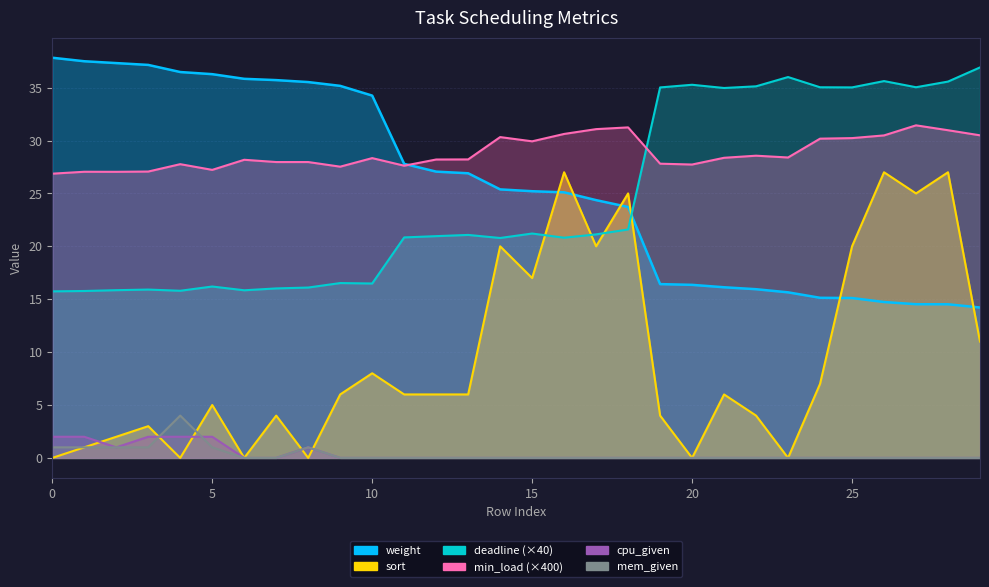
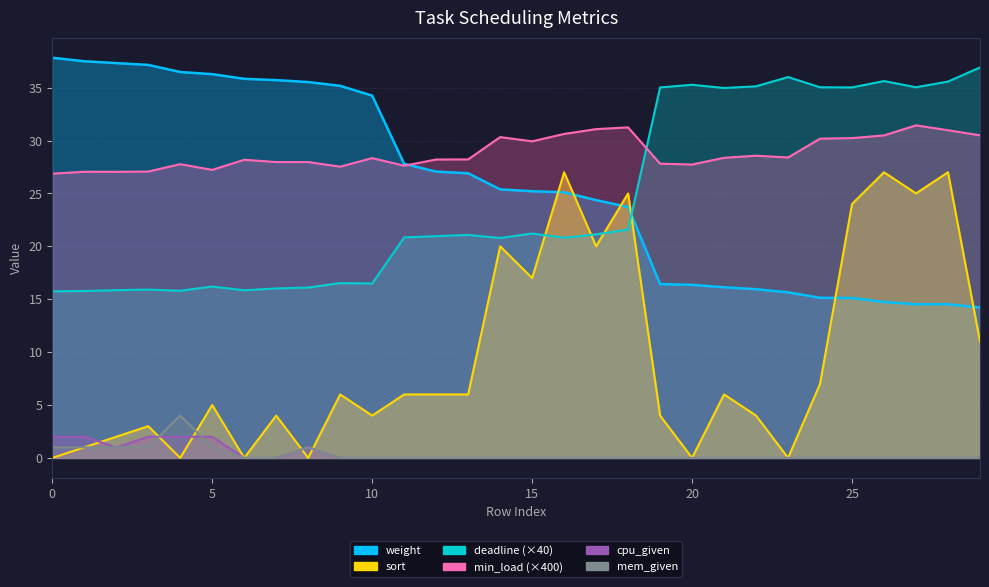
sort, 10: 8 -> 4
sort, 25: 20 -> 24
